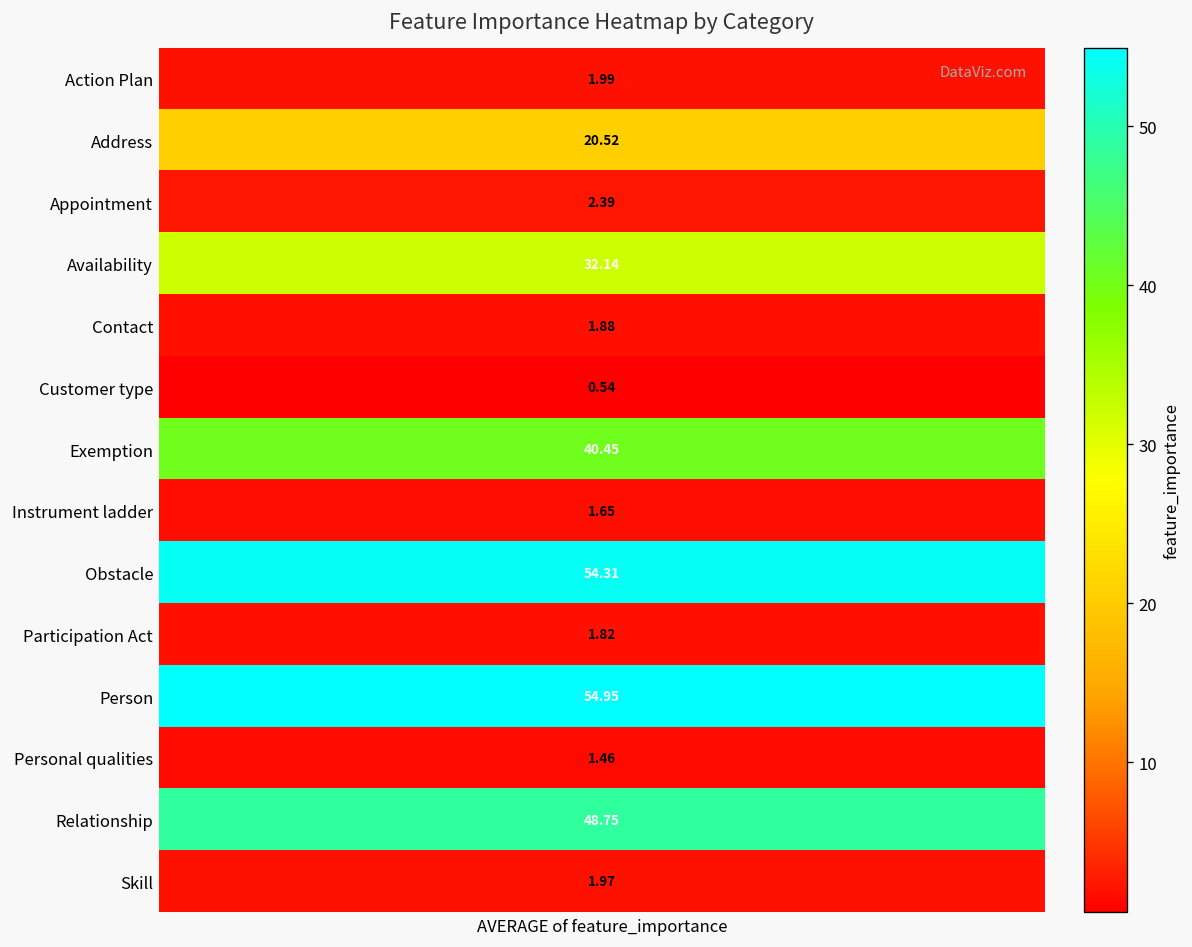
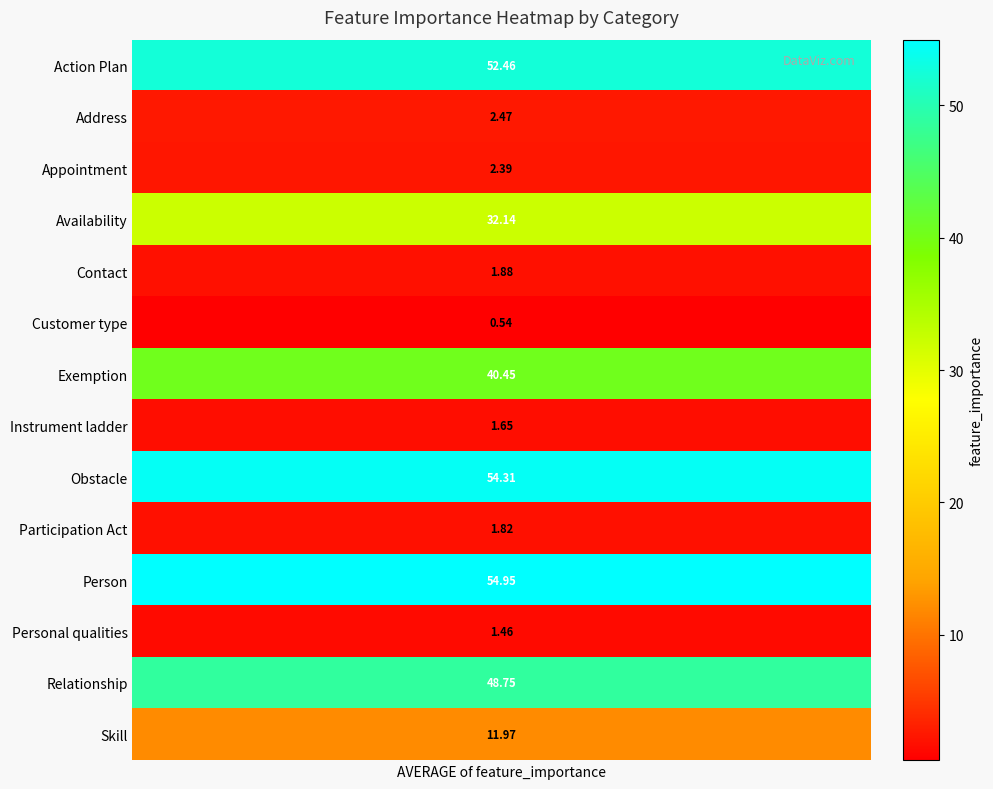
Action Plan, AVERAGE of feature_importance: 1.99 -> 52.46
Address, AVERAGE of feature_importance: 20.52 -> 2.47
Skill, AVERAGE of feature_importance: 1.97 -> 11.97
